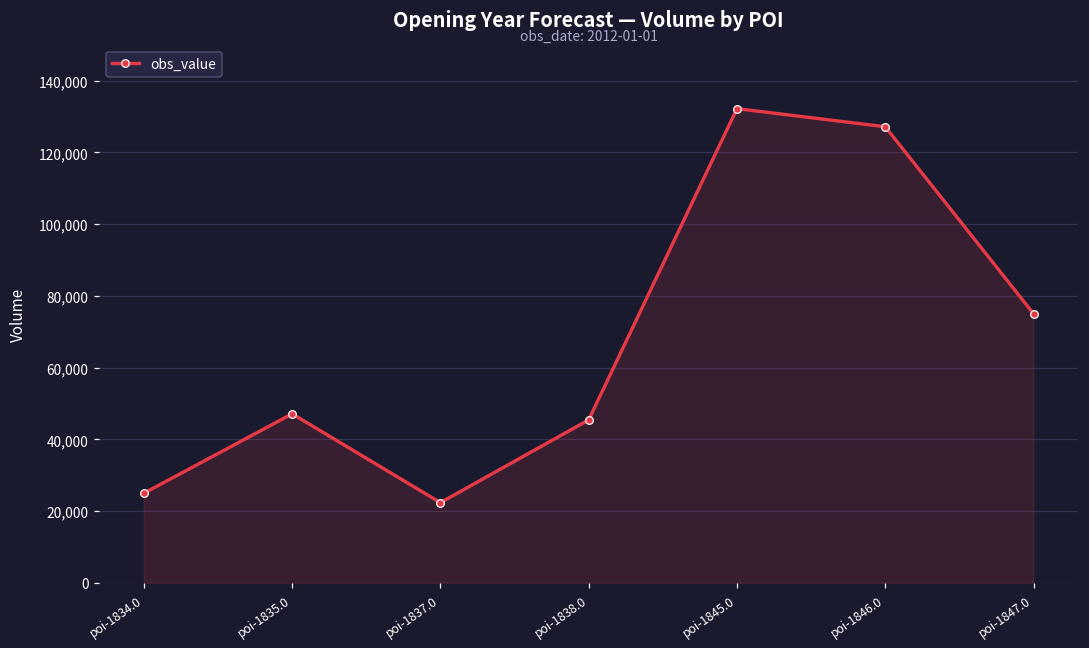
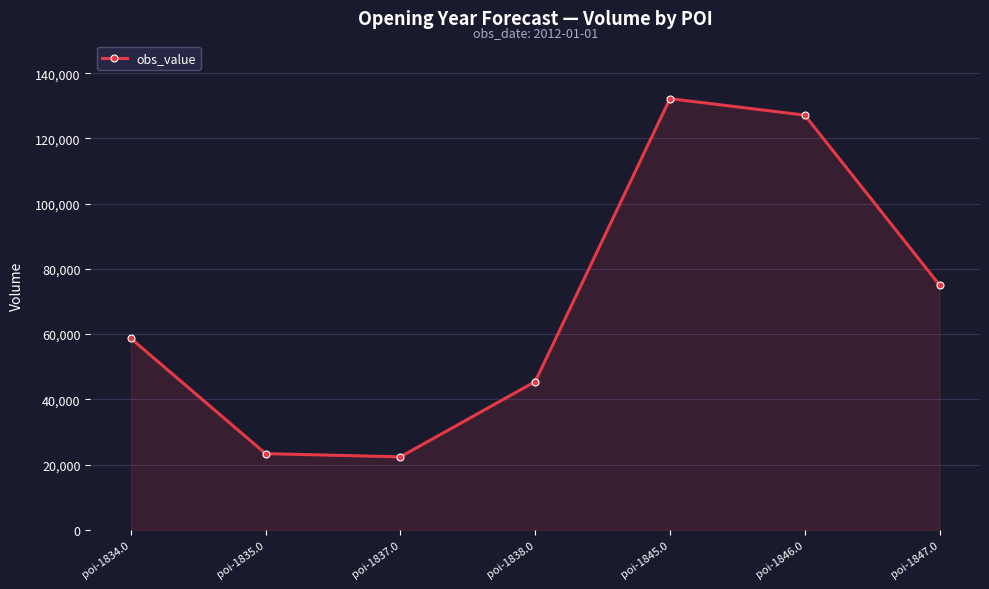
poi-1834.0: 25,000 -> 59,000
poi-1835.0: 47,000 -> 23,000
